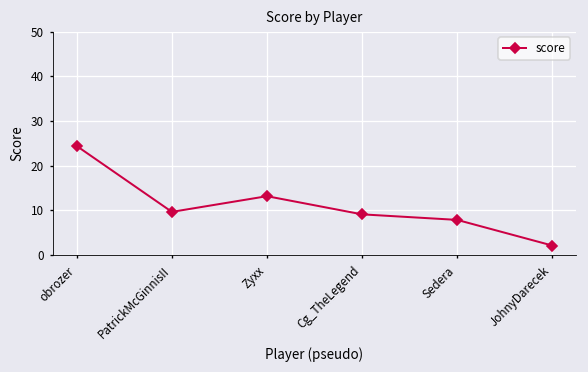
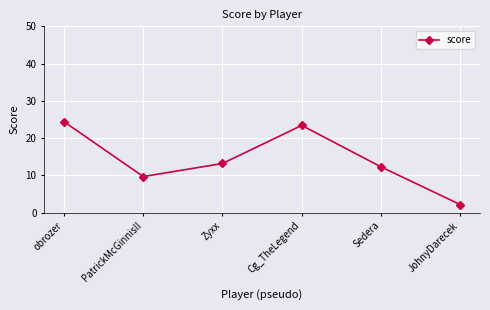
Cg_TheLegend: 9 -> 23
Sedera: 8 -> 12
